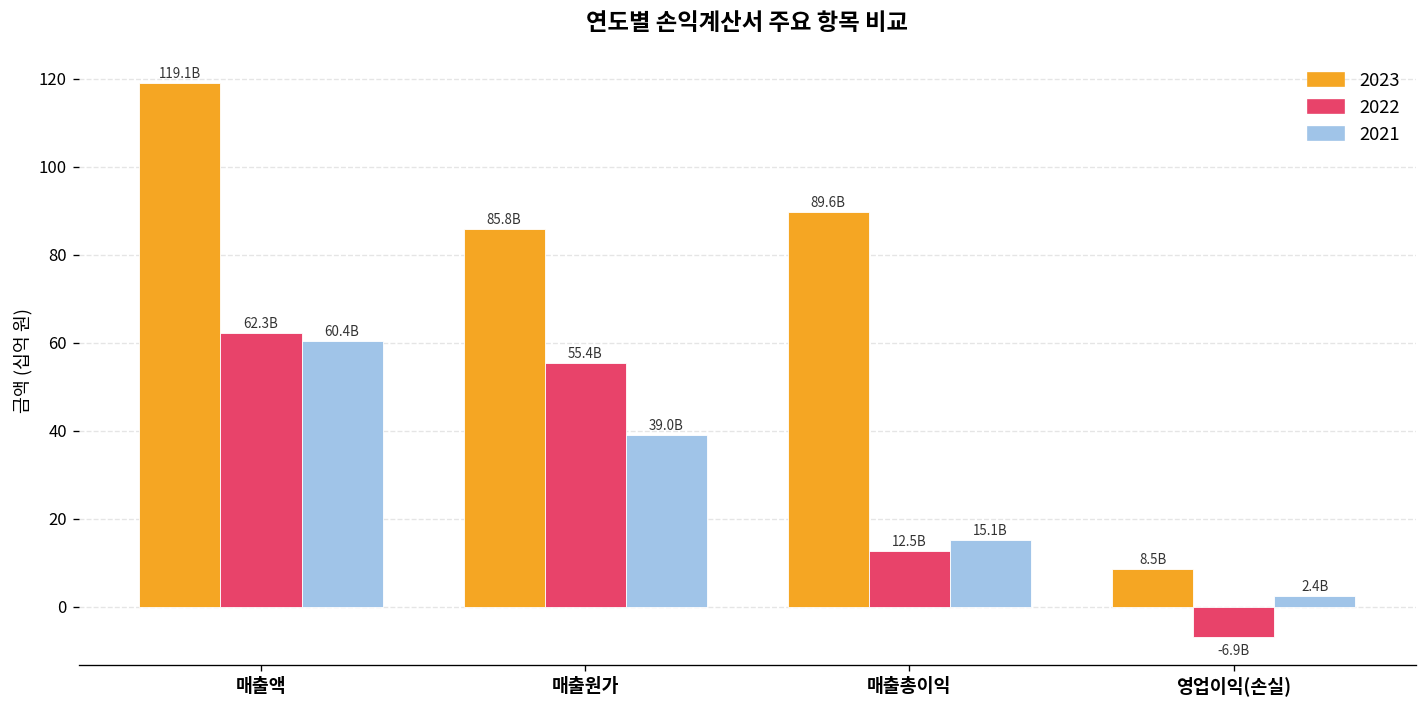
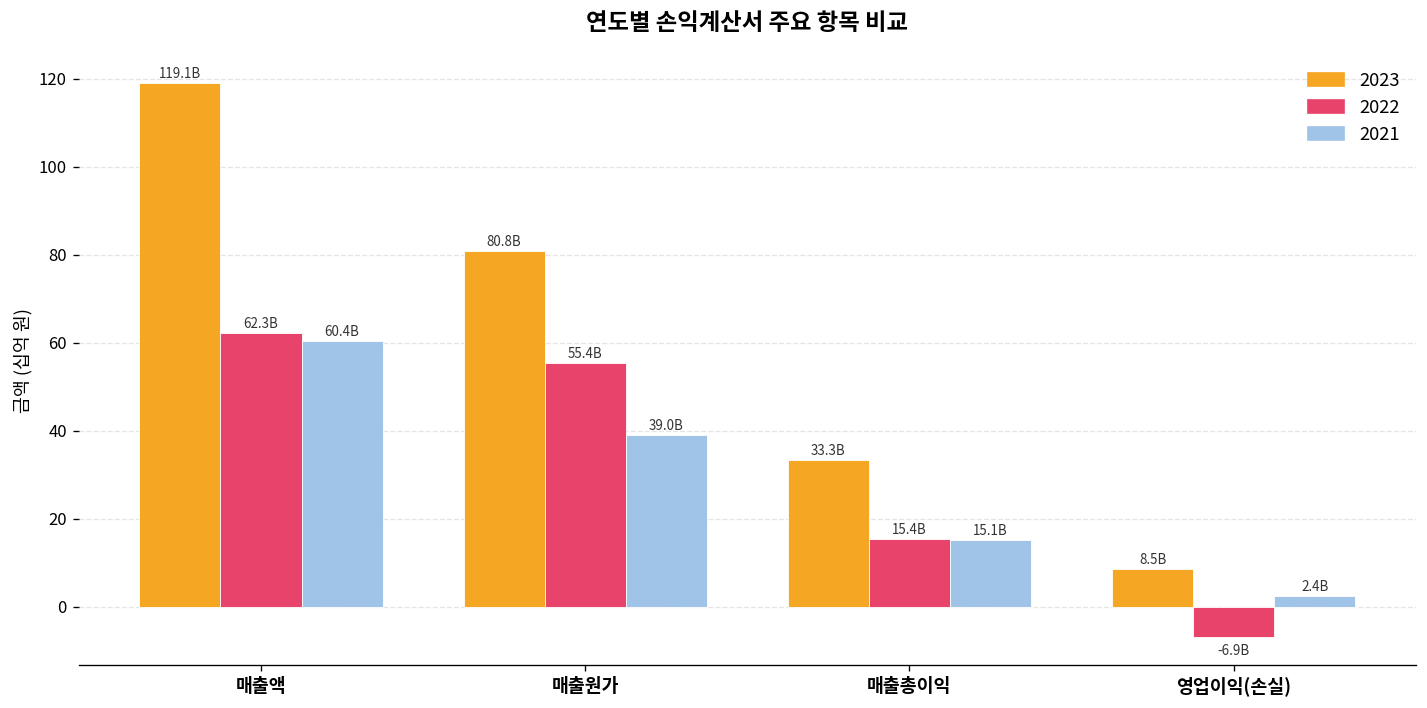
2023, 매출원가: 85.8B -> 80.8B
2023, 매출총이익: 89.6B -> 33.3B
2022, 매출총이익: 12.5B -> 15.4B
